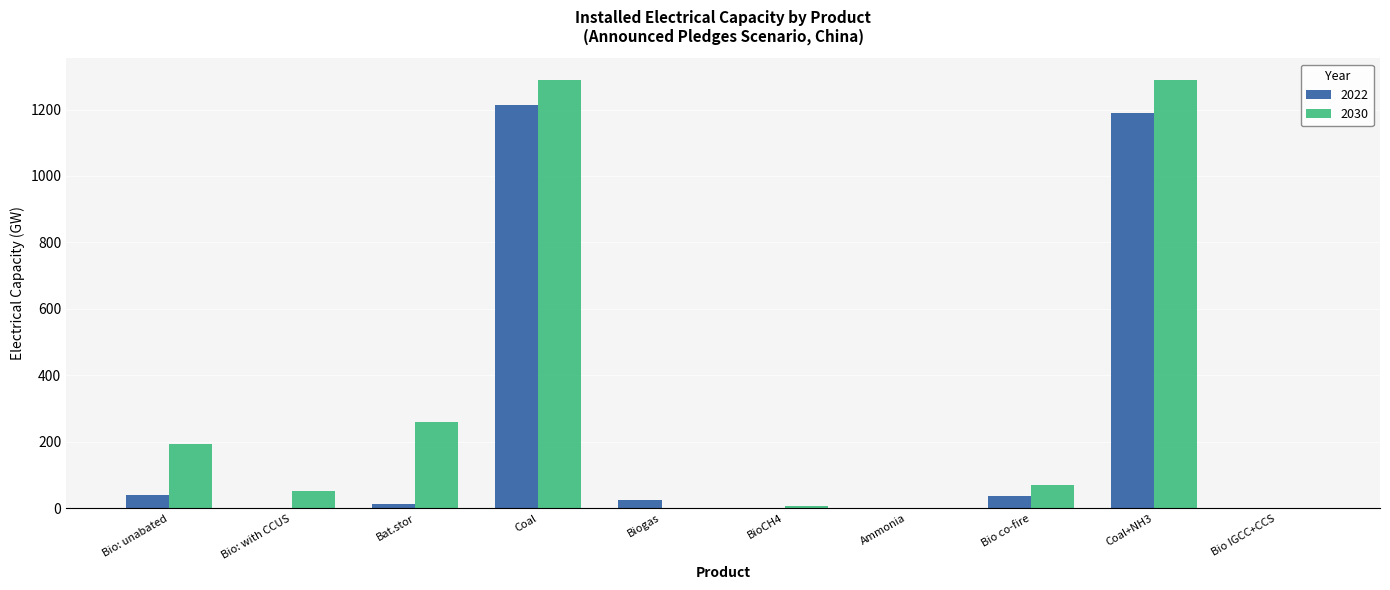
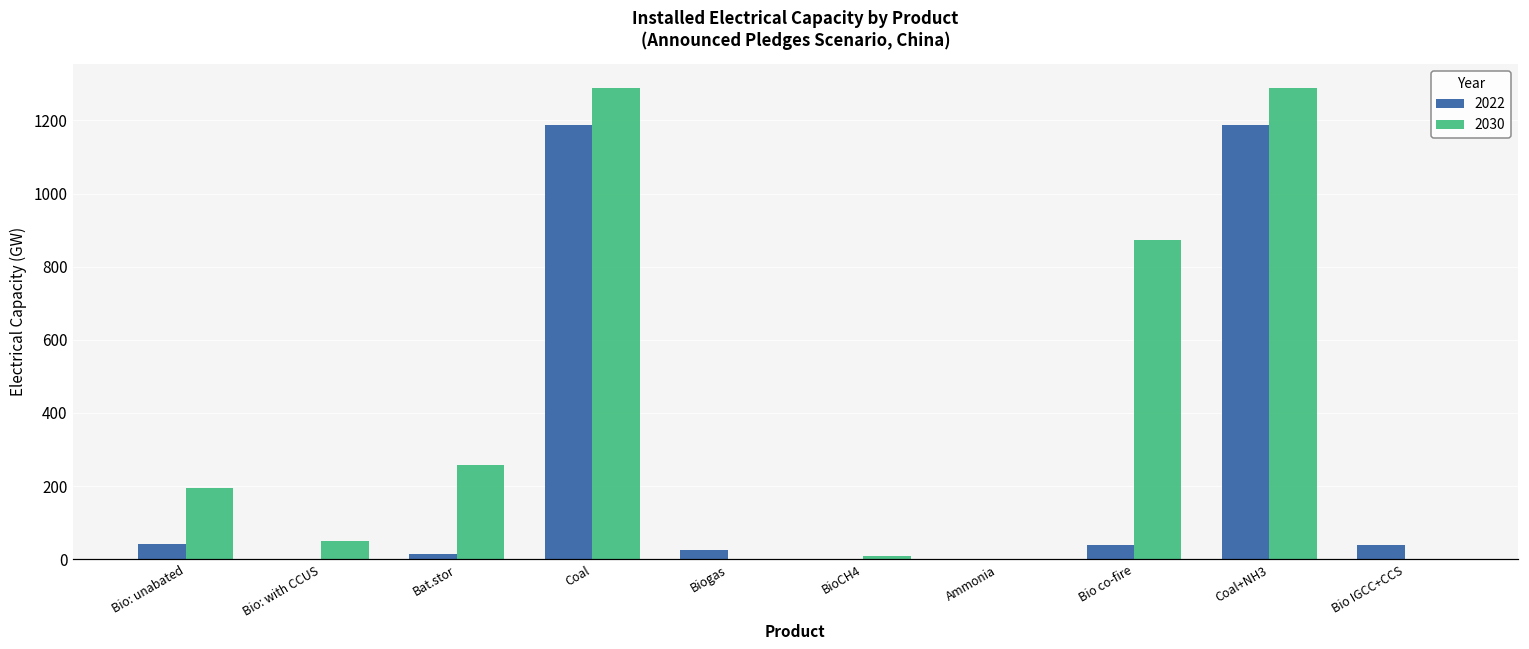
2022, Coal: 1210 -> 1190
2030, Bio co-fire: 70 -> 870
2022, Bio IGCC+CCS: 0 -> 40
